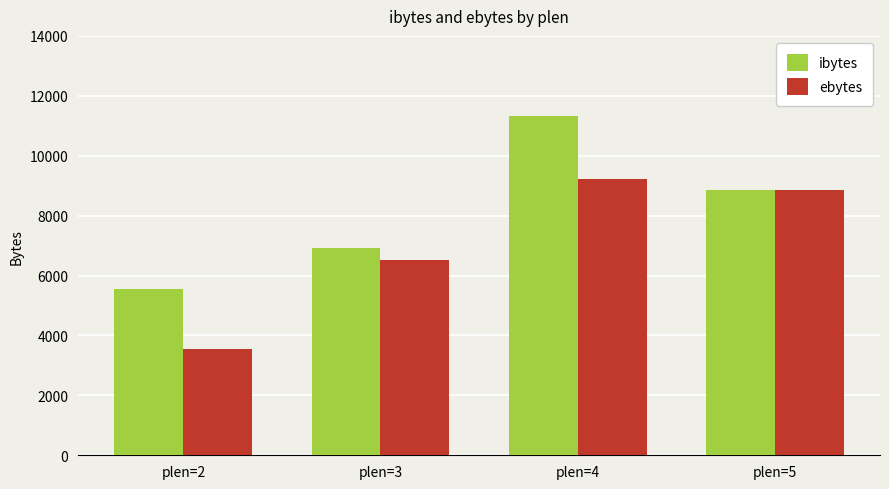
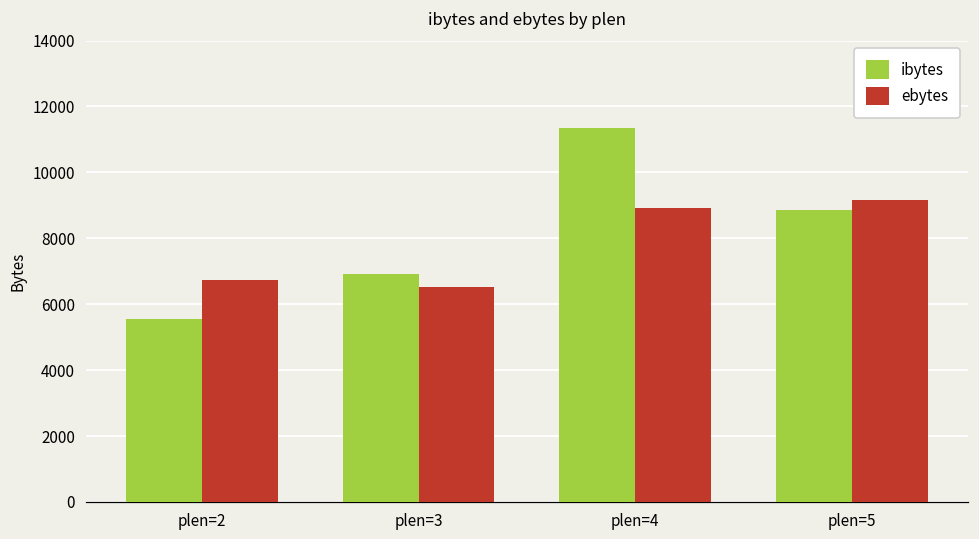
ebytes, plen=2: 3500 -> 6700
ebytes, plen=4: 9200 -> 8900
ebytes, plen=5: 8900 -> 9100
